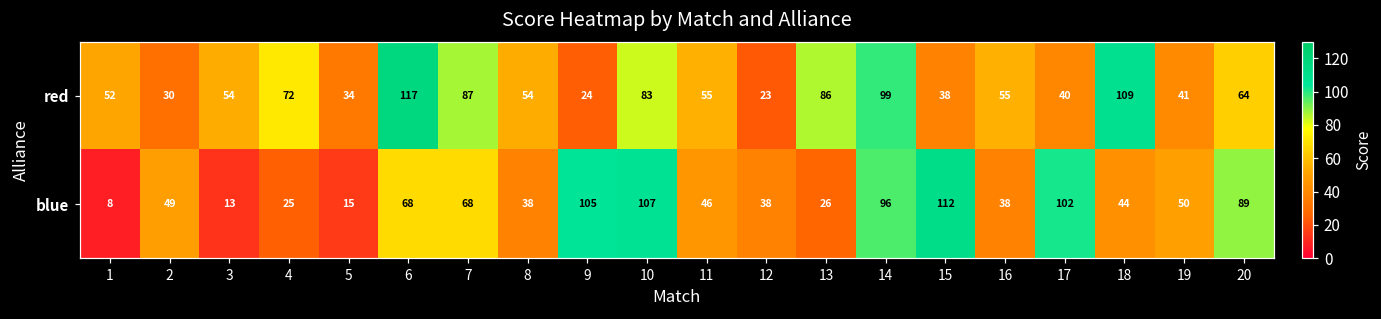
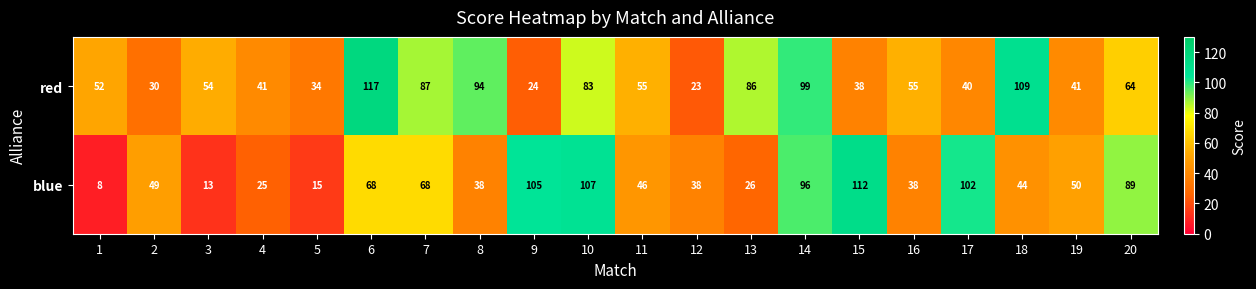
red, 4: 72 -> 41
red, 8: 54 -> 94
